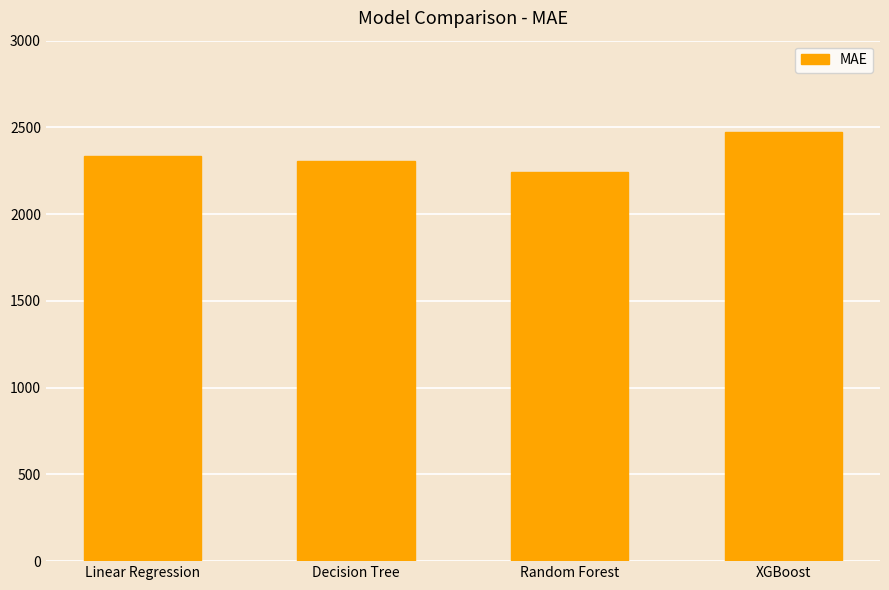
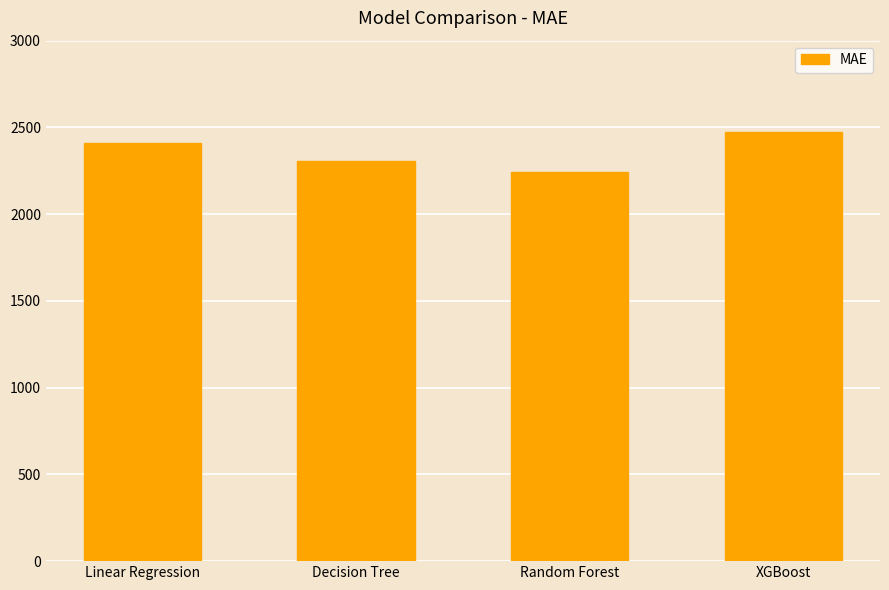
Linear Regression: 2340 -> 2410
